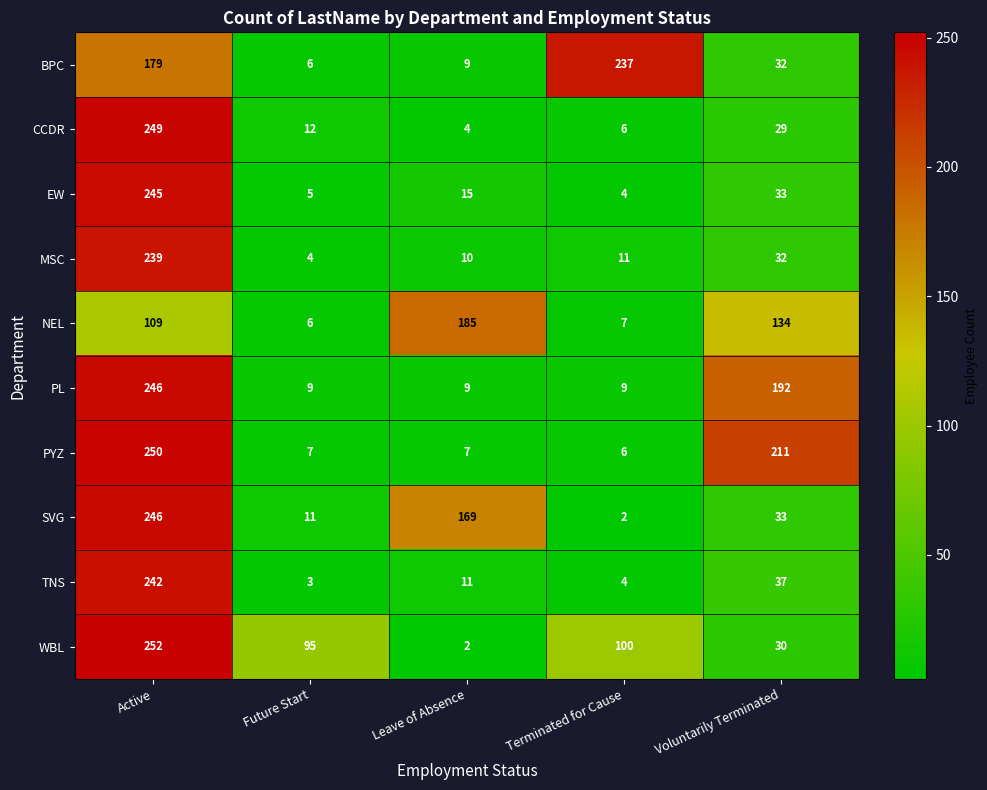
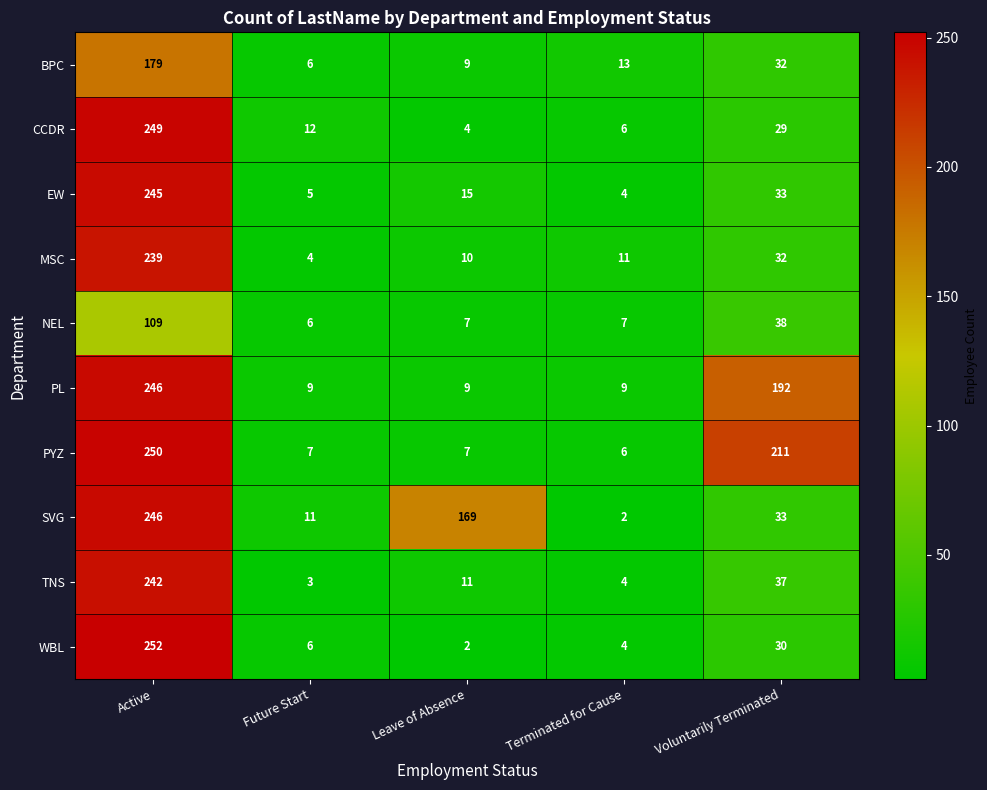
BPC, Terminated for Cause: 237 -> 13
NEL, Leave of Absence: 185 -> 7
NEL, Voluntarily Terminated: 134 -> 38
WBL, Future Start: 95 -> 6
WBL, Terminated for Cause: 100 -> 4
